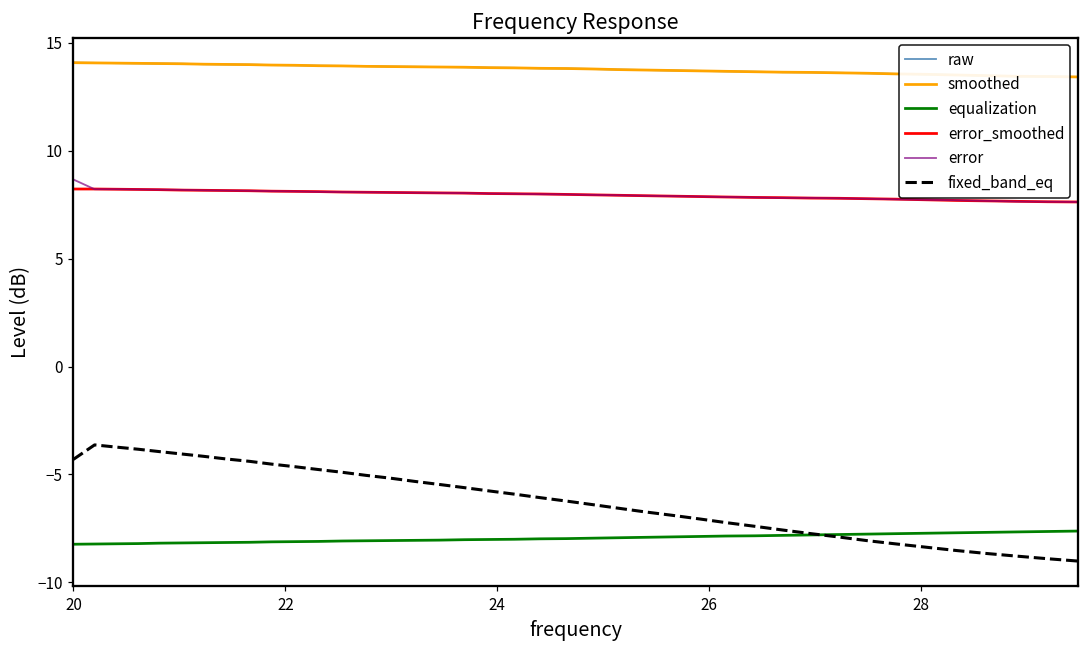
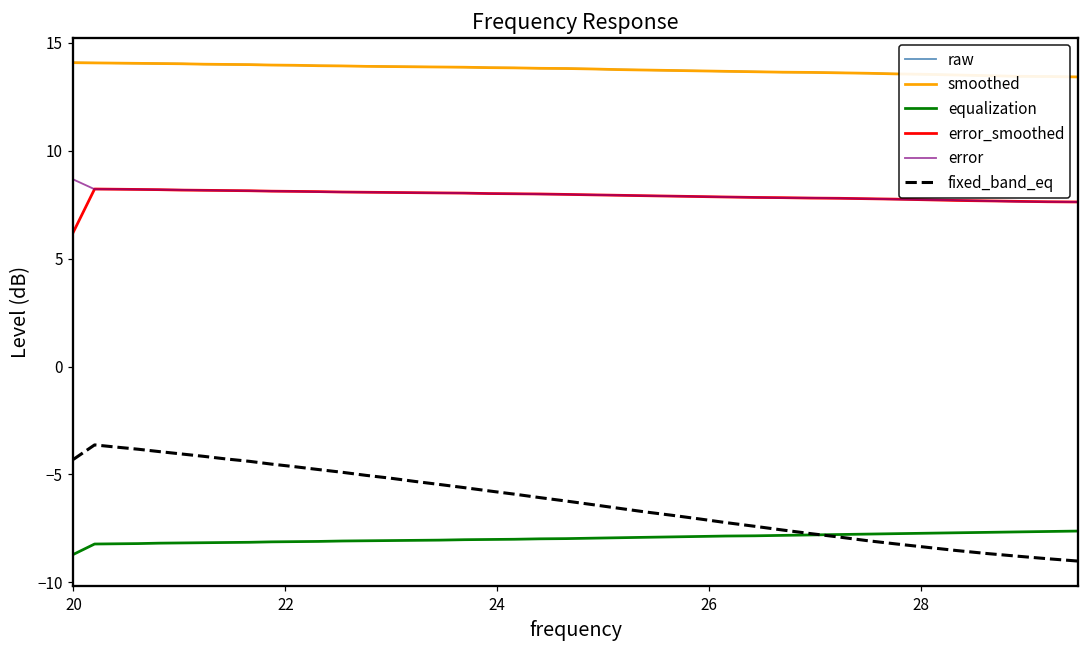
equalization, 20: -8.2 -> -8.7
error_smoothed, 20: 8.2 -> 6.2
